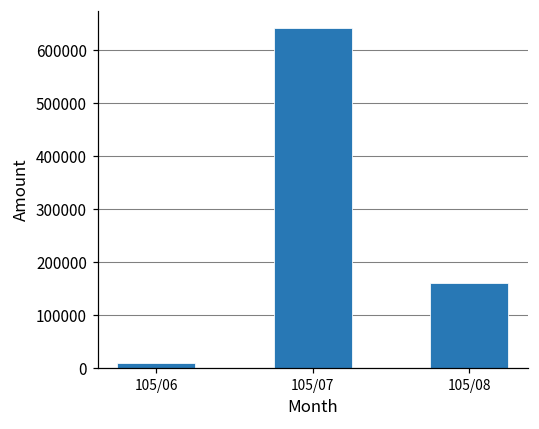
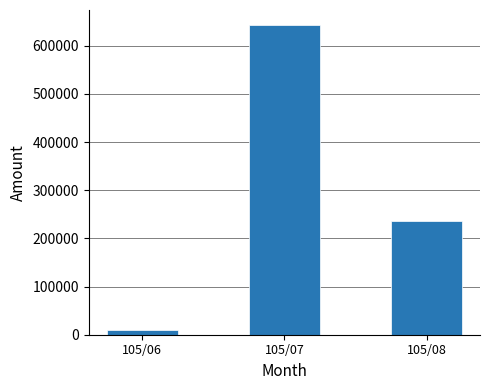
105/08: 160000 -> 240000
